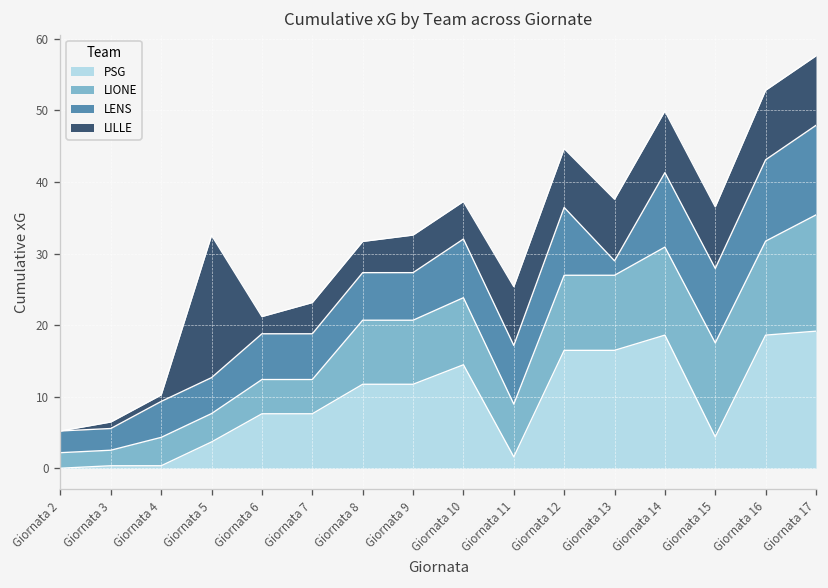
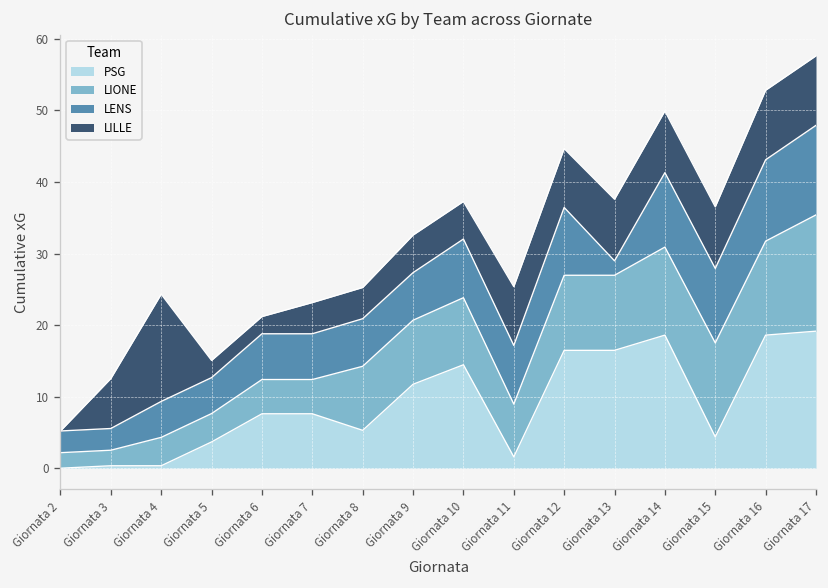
LILLE, Giornata 3: 1 -> 7
LILLE, Giornata 4: 1 -> 15
LILLE, Giornata 5: 20 -> 2
PSG, Giornata 8: 12 -> 5
